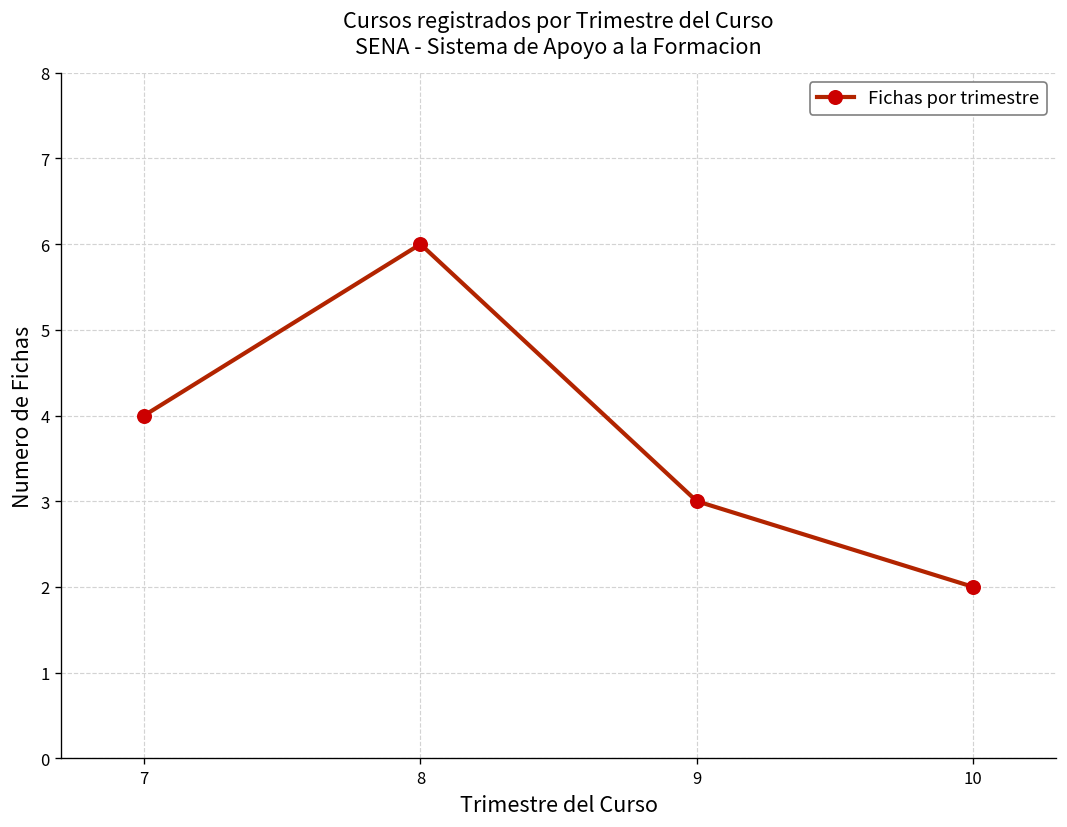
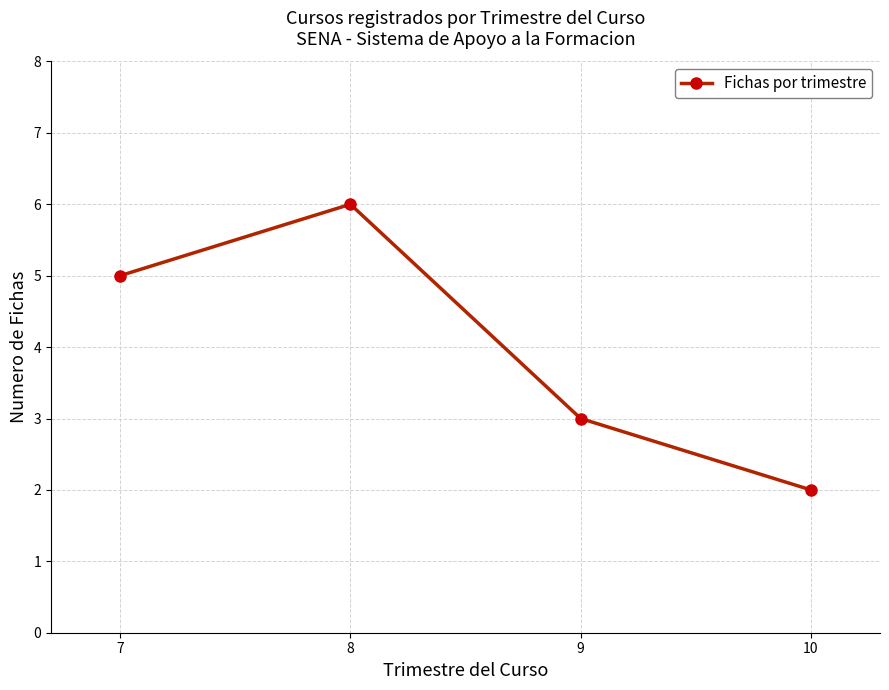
7: 4 -> 5
